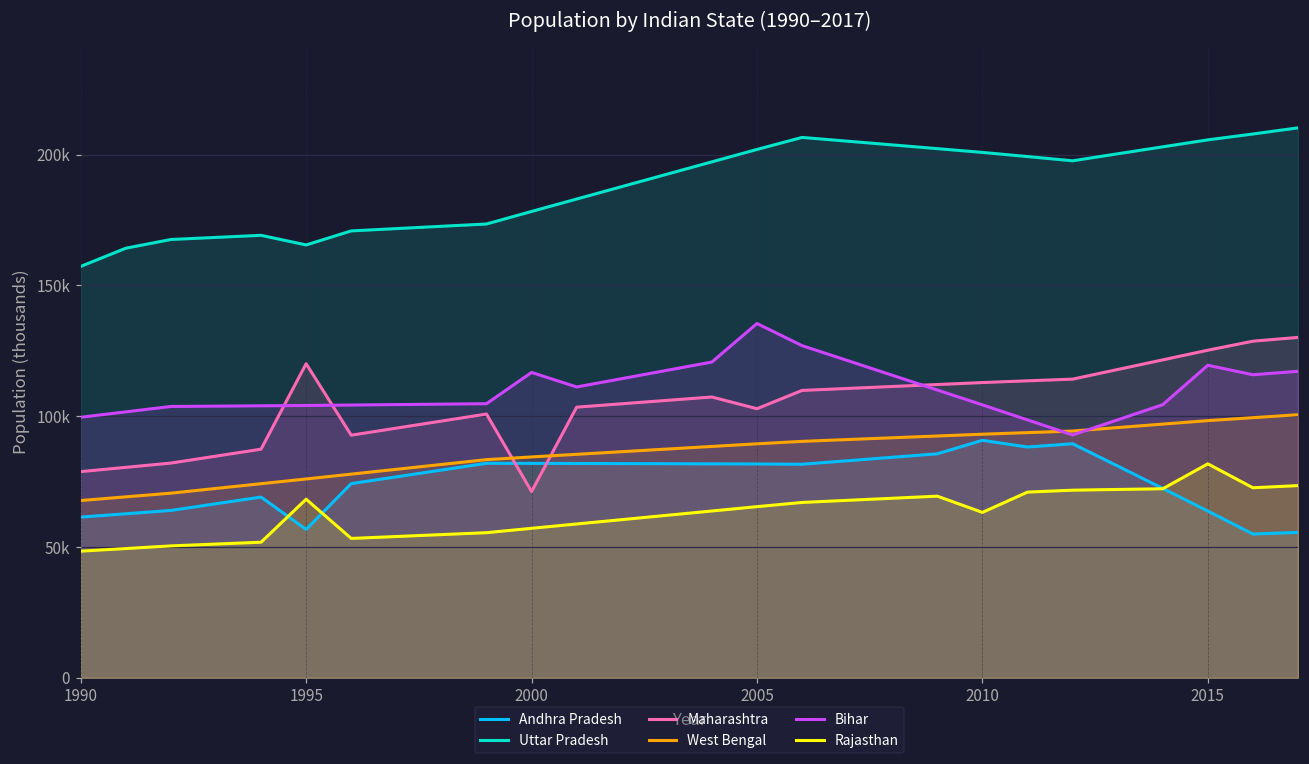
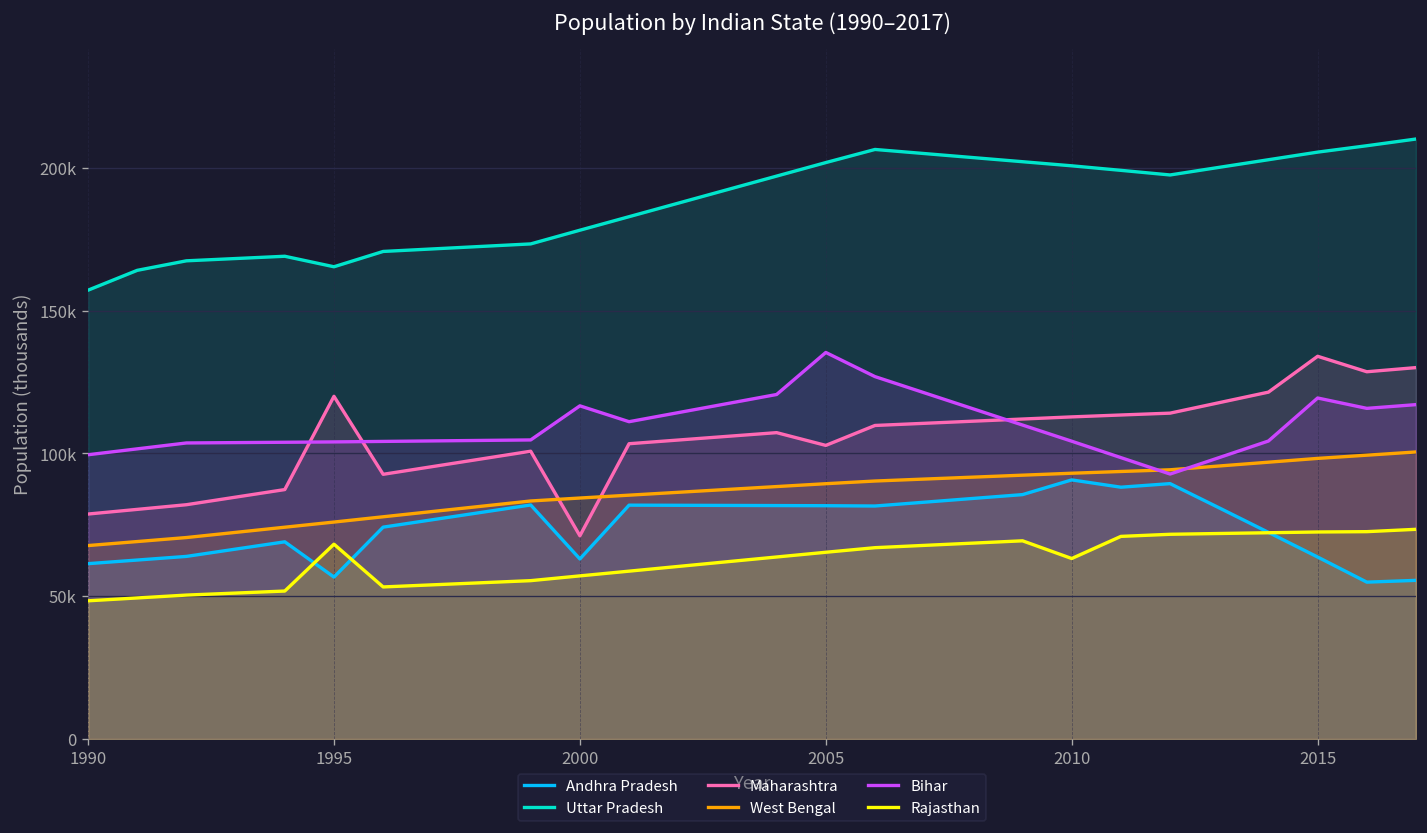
Andhra Pradesh, 2000: 82000 -> 63000
Maharashtra, 2015: 125000 -> 134000
Rajasthan, 2015: 82000 -> 72000
